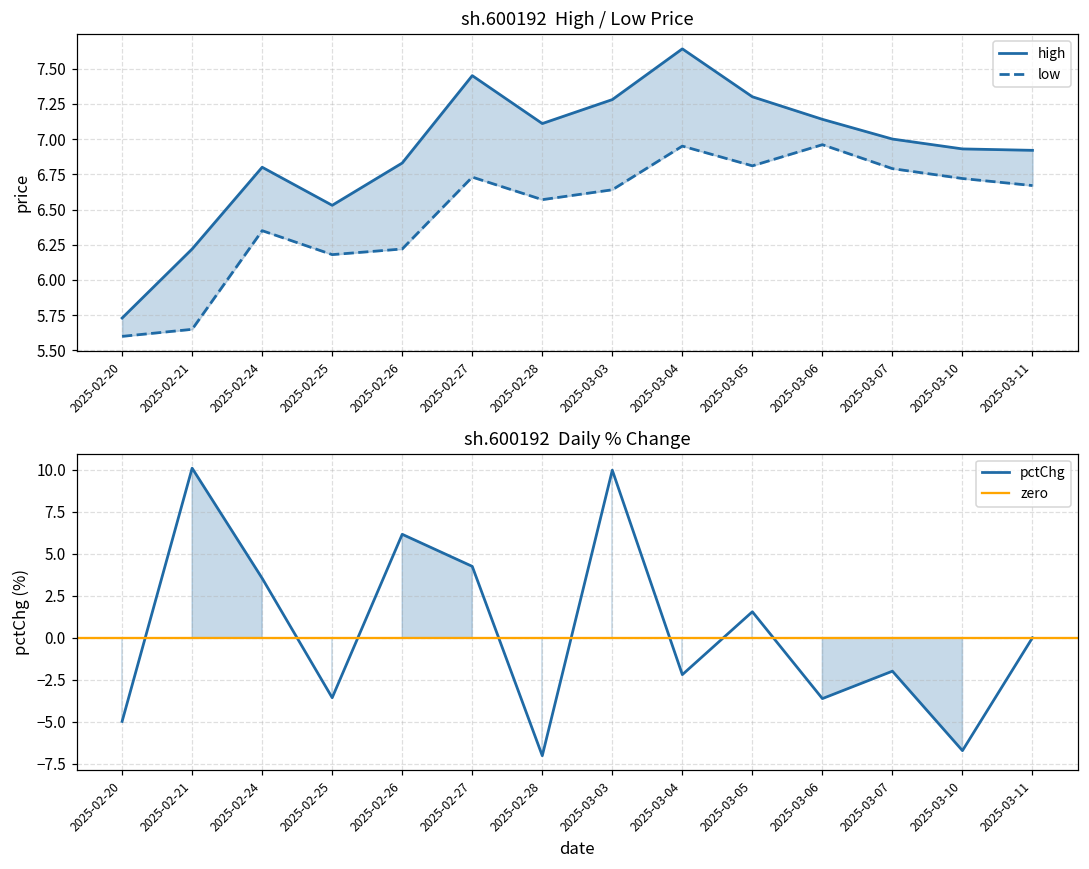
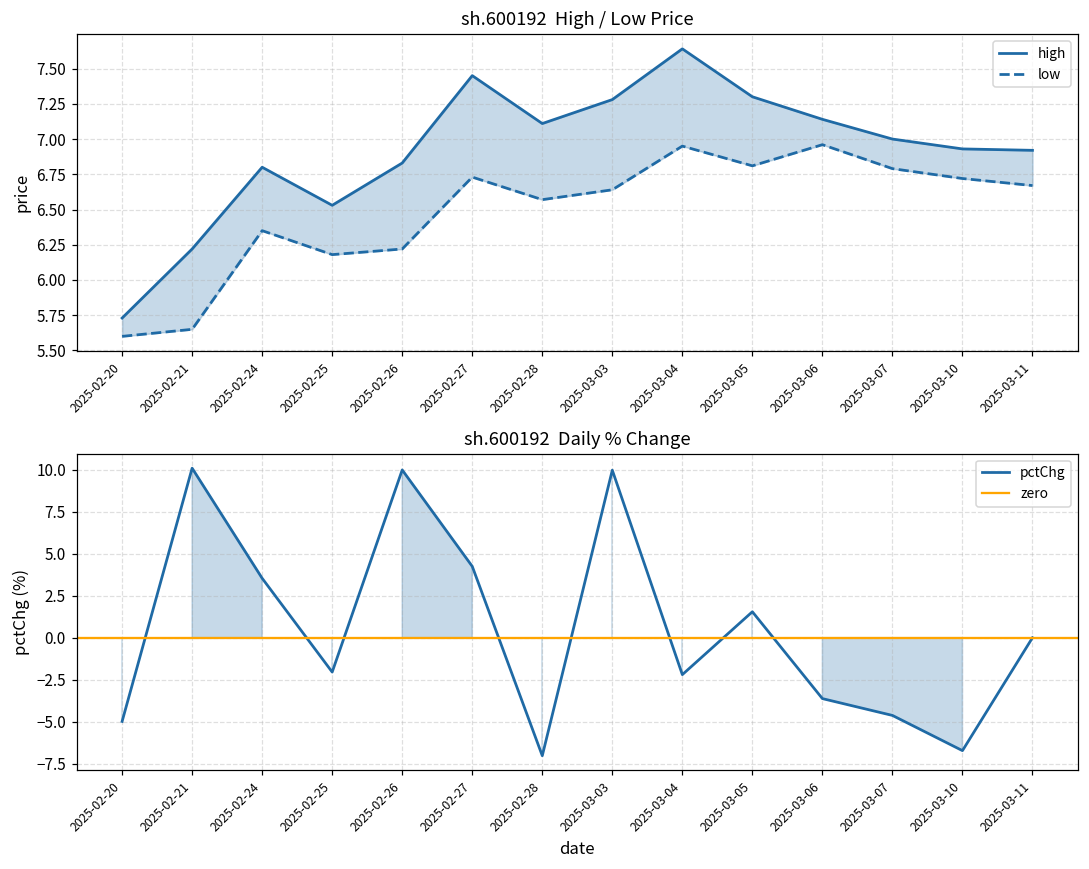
sh.600192 Daily % Change, 2025-02-25: -3.6 -> -2.0
sh.600192 Daily % Change, 2025-02-26: 6.2 -> 10.0
sh.600192 Daily % Change, 2025-03-07: -2.0 -> -4.6
